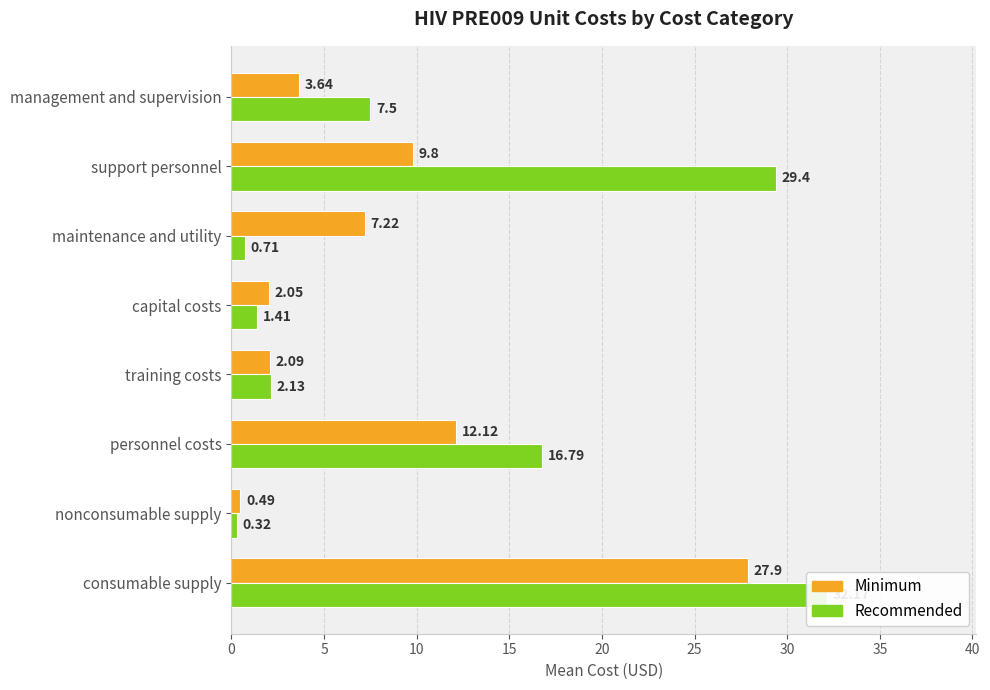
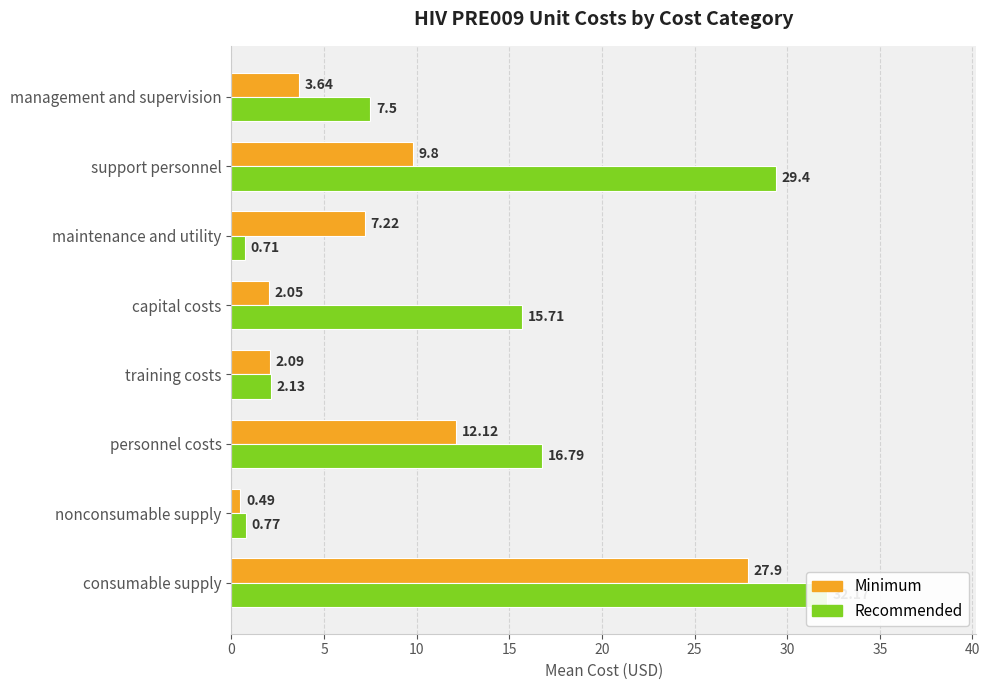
Recommended, capital costs: 1.41 -> 15.71
Recommended, nonconsumable supply: 0.32 -> 0.77
